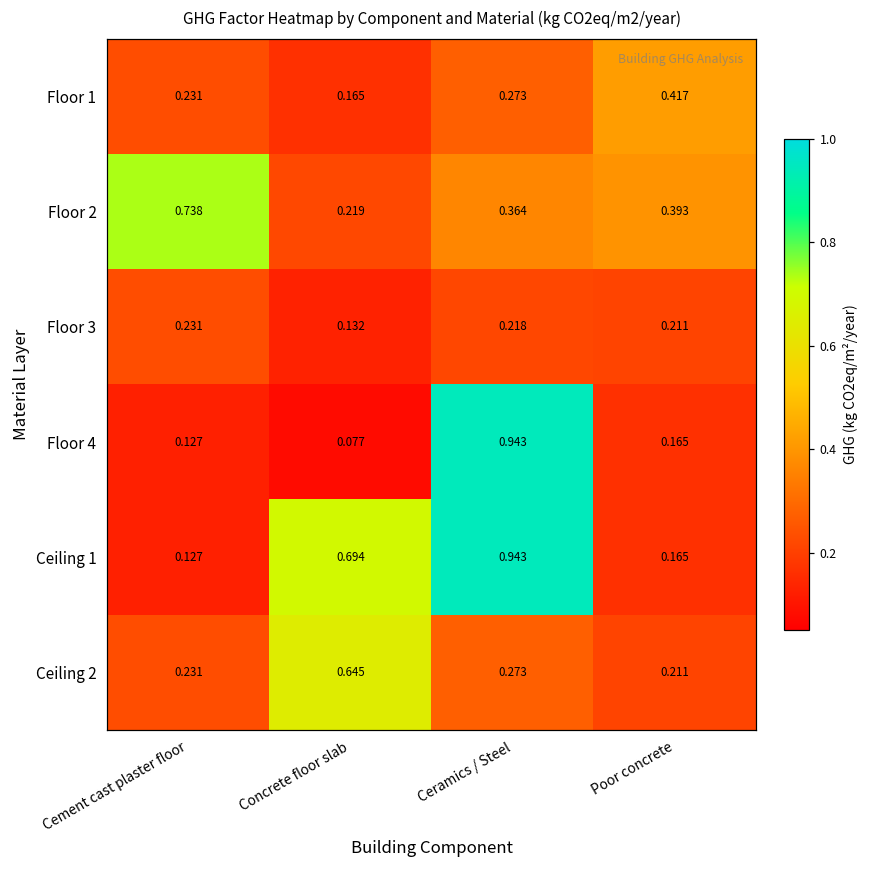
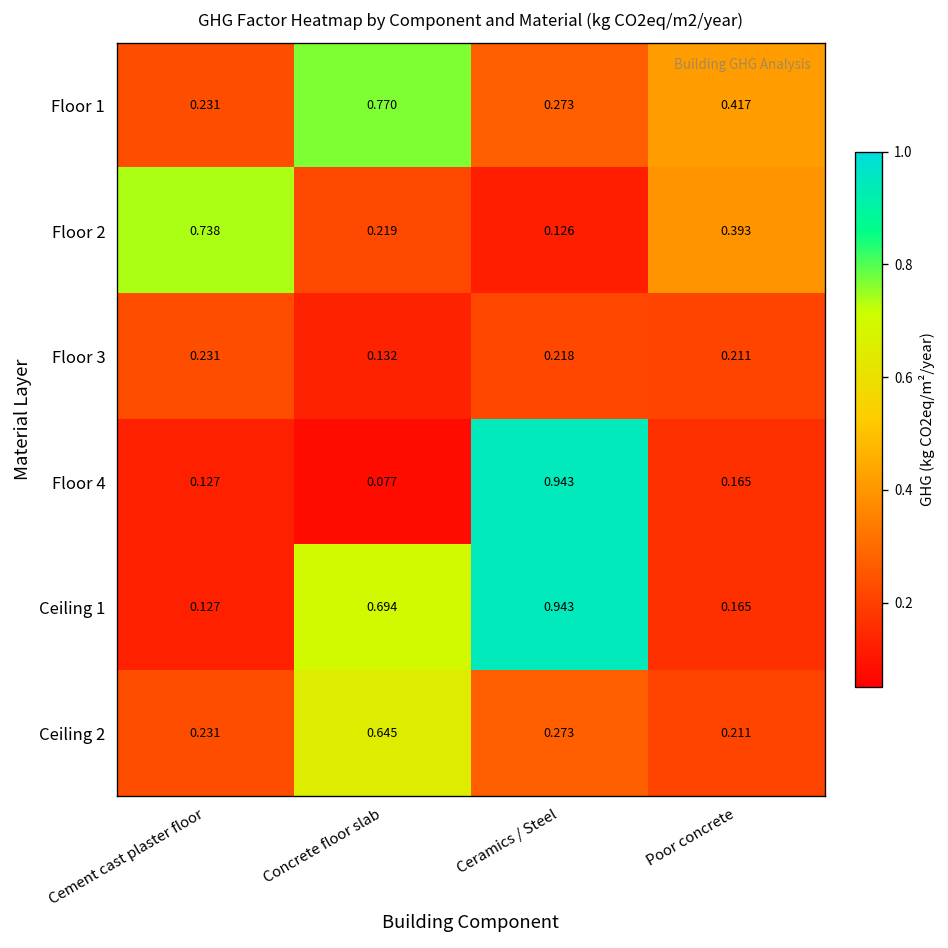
Floor 1, Concrete floor slab: 0.165 -> 0.770
Floor 2, Ceramics / Steel: 0.364 -> 0.126
